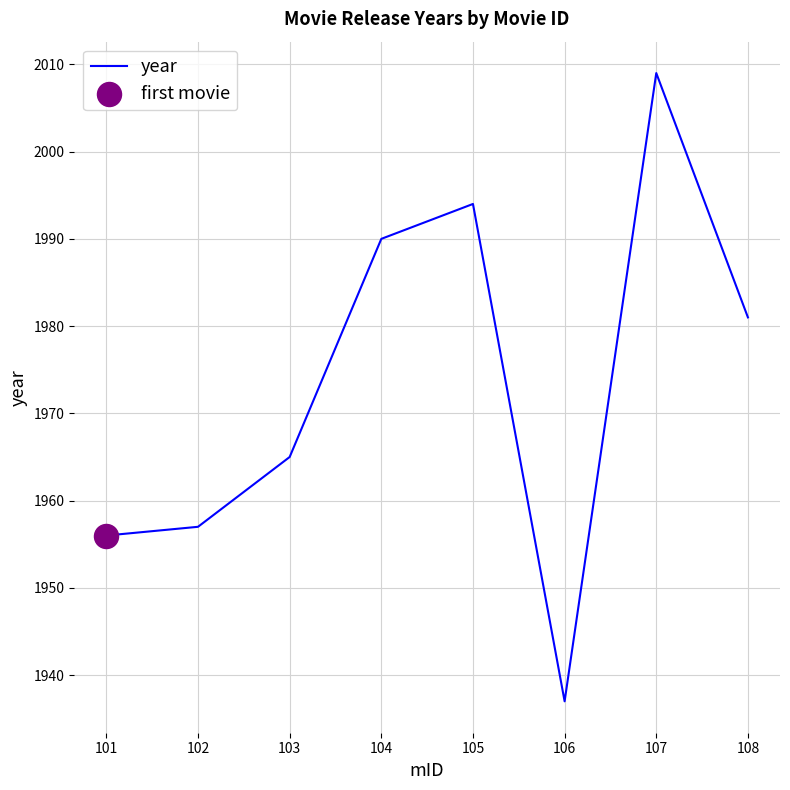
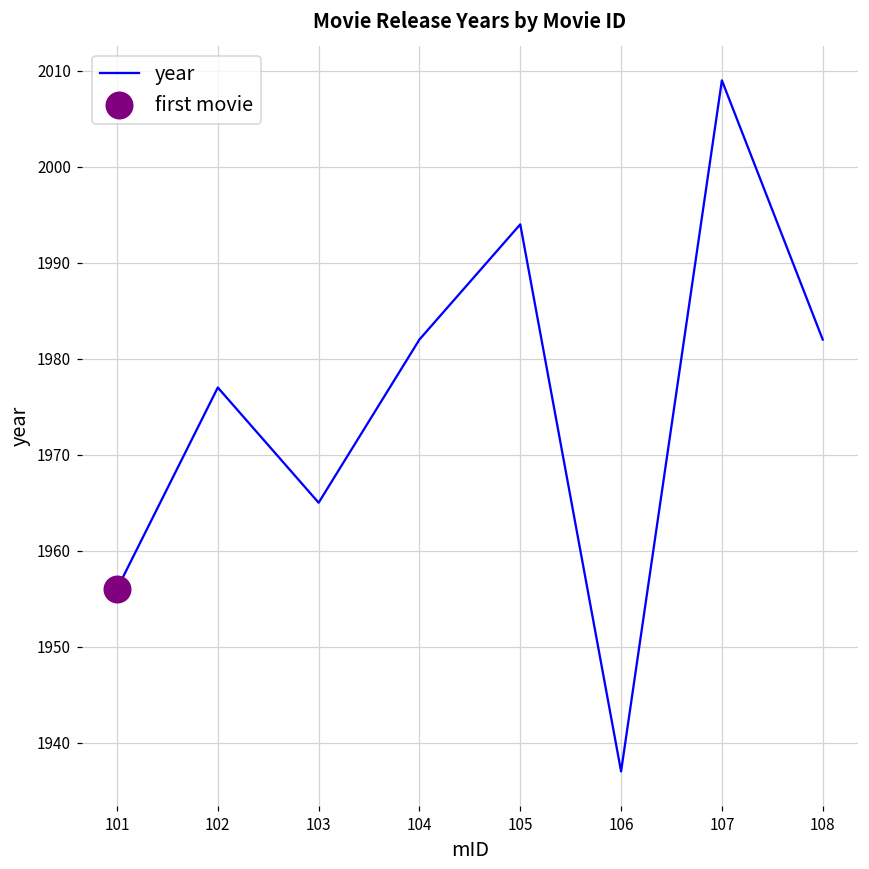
year, 102: 1957 -> 1977
year, 104: 1990 -> 1982
year, 108: 1981 -> 1982
